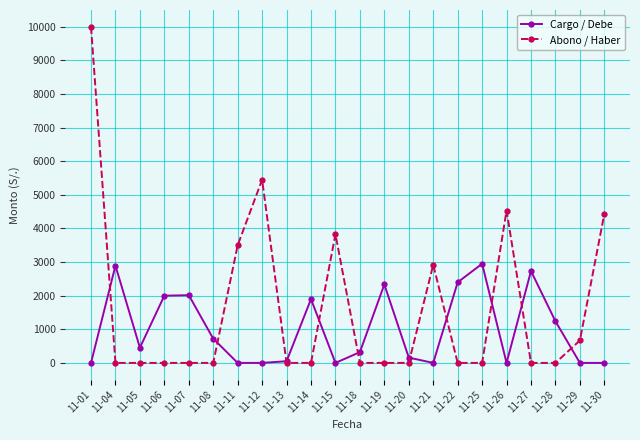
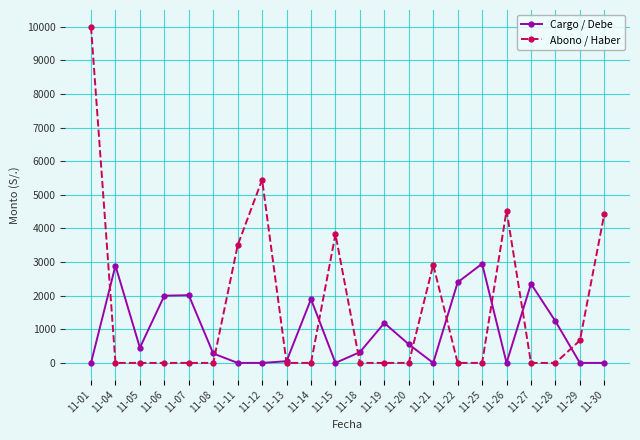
Cargo / Debe, 11-08: 700 -> 300
Cargo / Debe, 11-19: 2300 -> 1200
Cargo / Debe, 11-20: 200 -> 600
Cargo / Debe, 11-27: 2700 -> 2400
